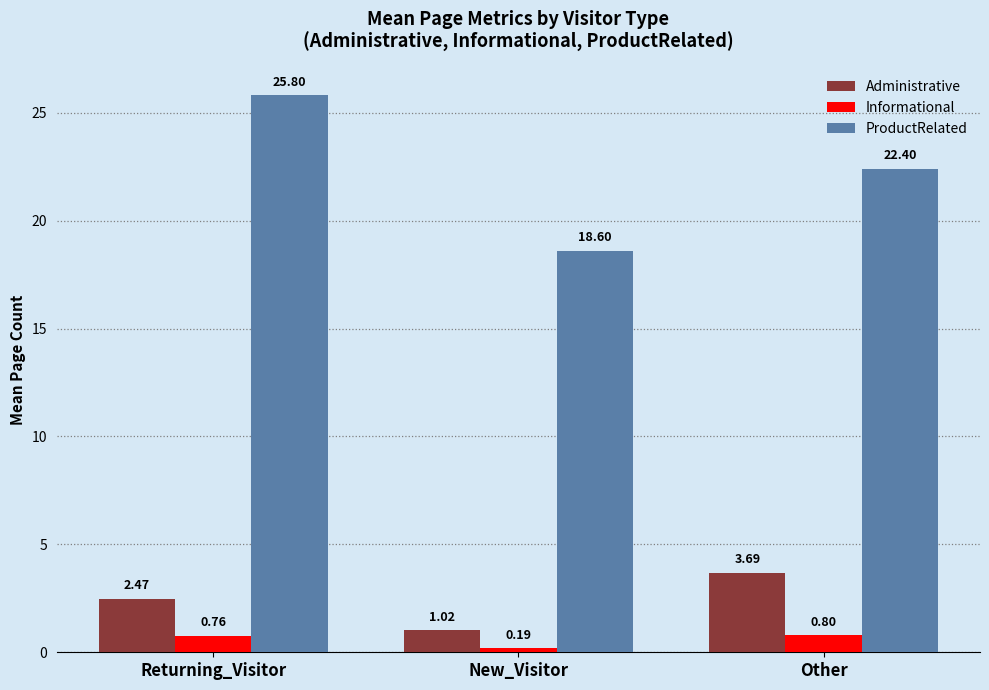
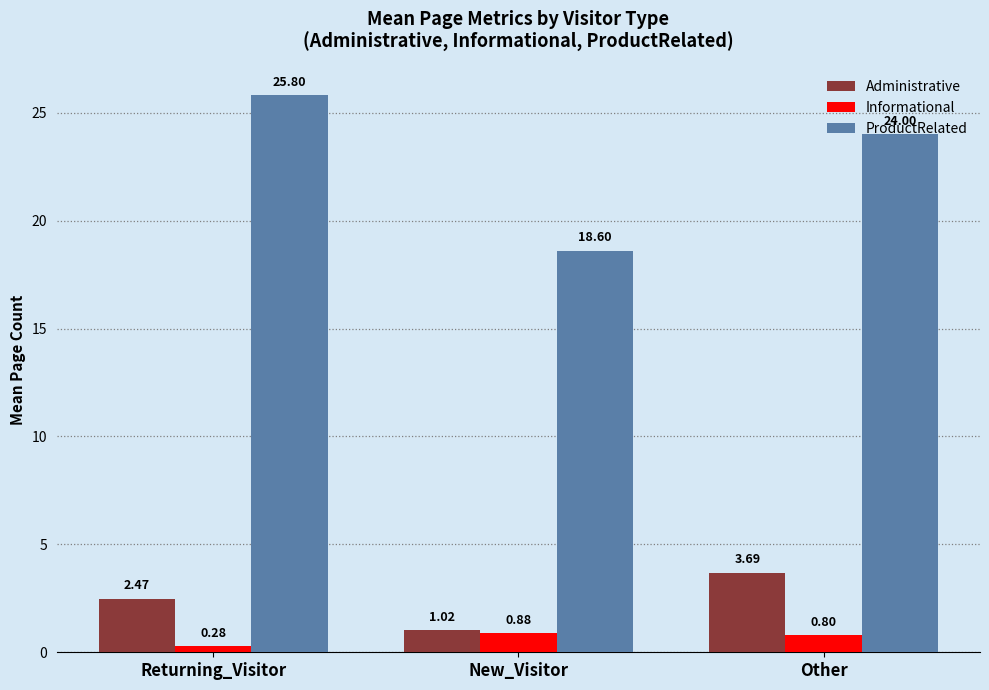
Informational, Returning_Visitor: 0.76 -> 0.28
Informational, New_Visitor: 0.19 -> 0.88
ProductRelated, Other: 22.40 -> 24.00
